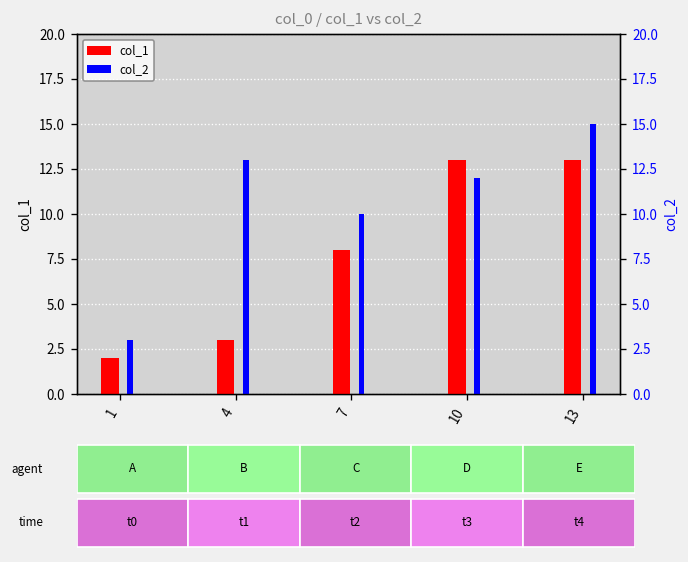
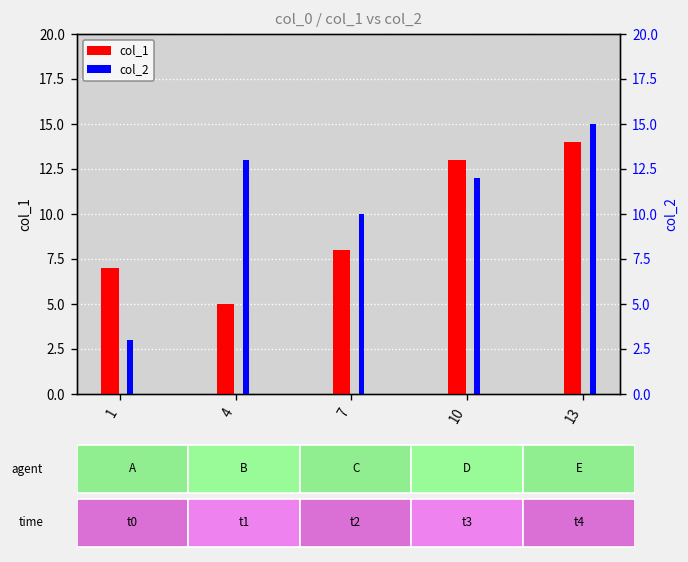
col_0 / col_1 vs col_2, col_1, 1: 2 -> 7
col_0 / col_1 vs col_2, col_1, 4: 3 -> 5
col_0 / col_1 vs col_2, col_1, 13: 13 -> 14
